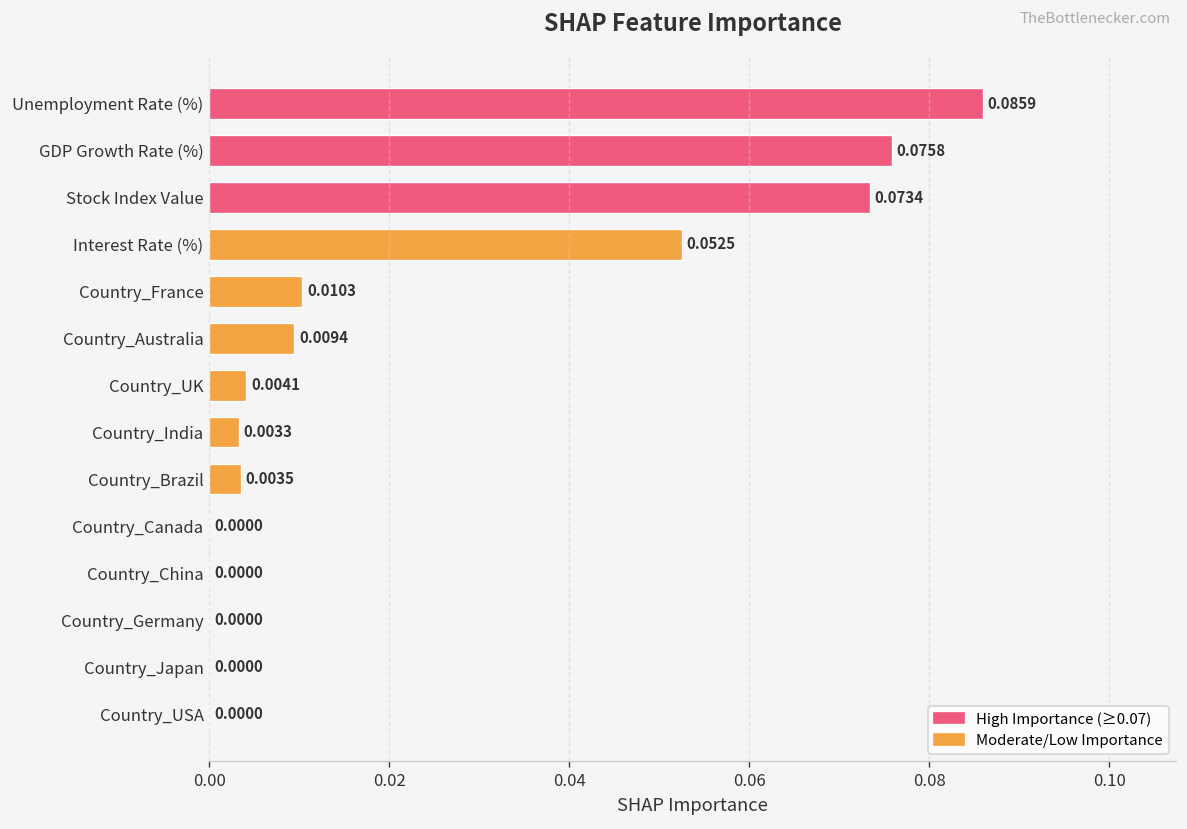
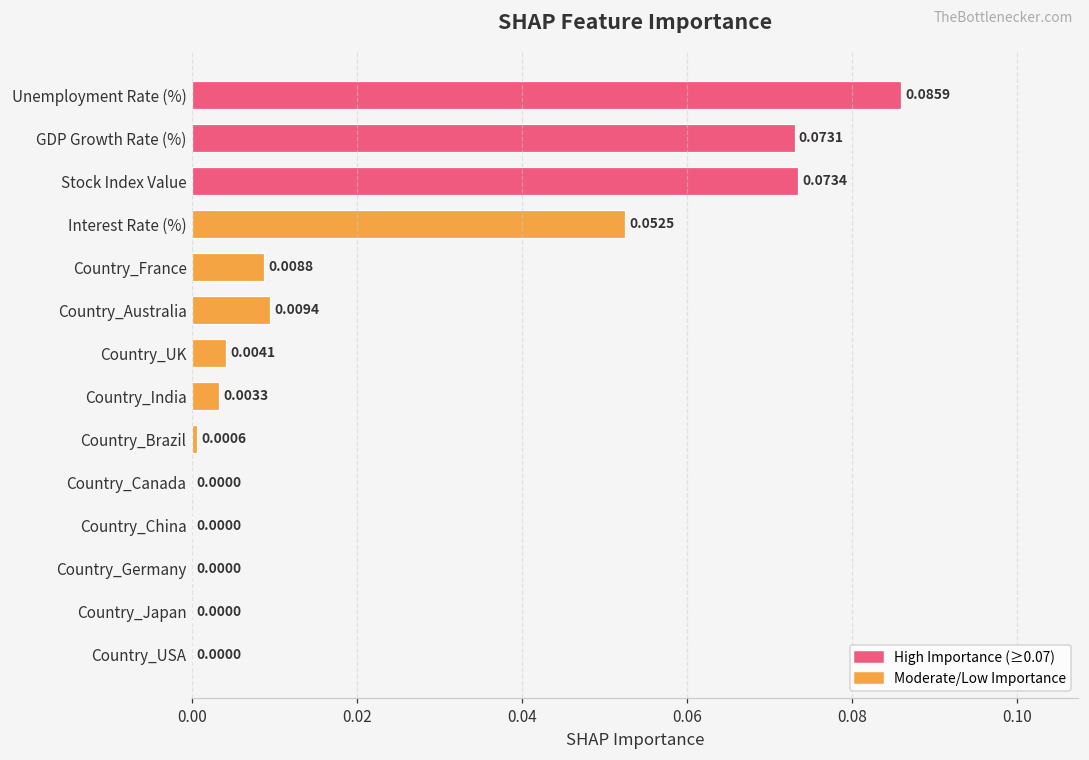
GDP Growth Rate (%): 0.0758 -> 0.0731
Country_France: 0.0103 -> 0.0088
Country_Brazil: 0.0035 -> 0.0006
